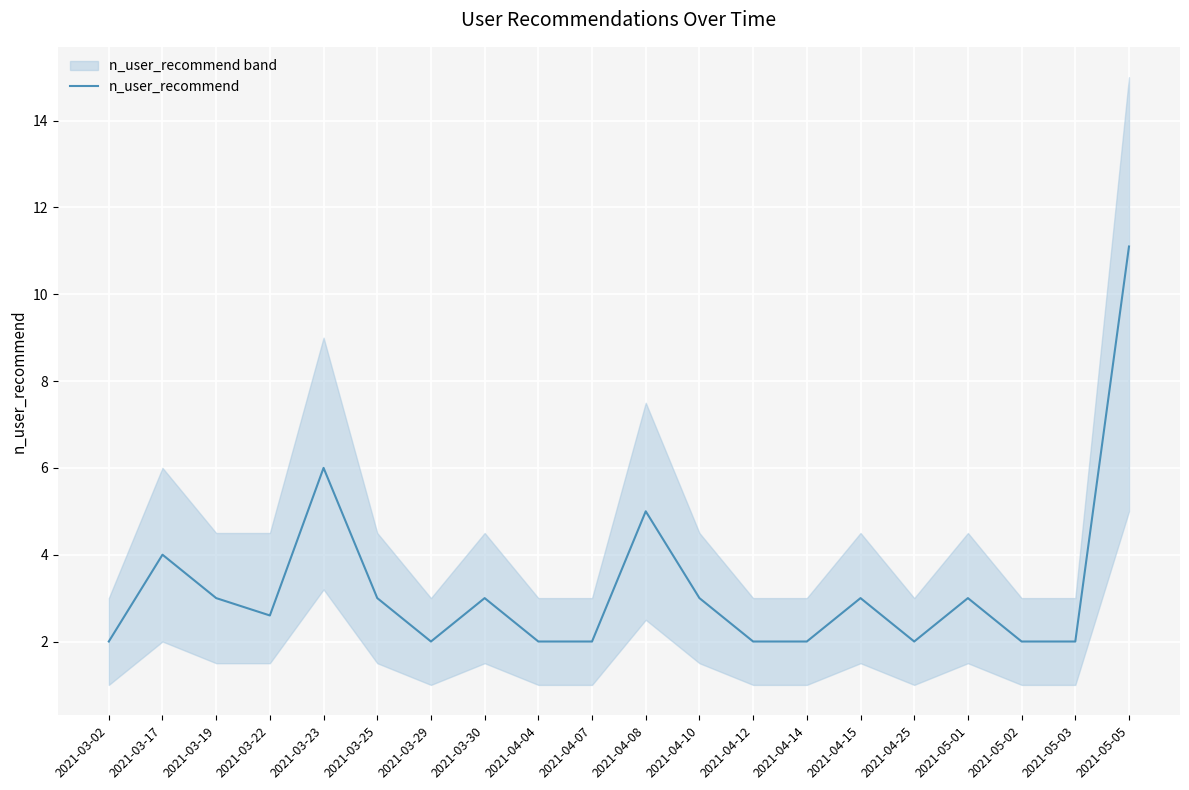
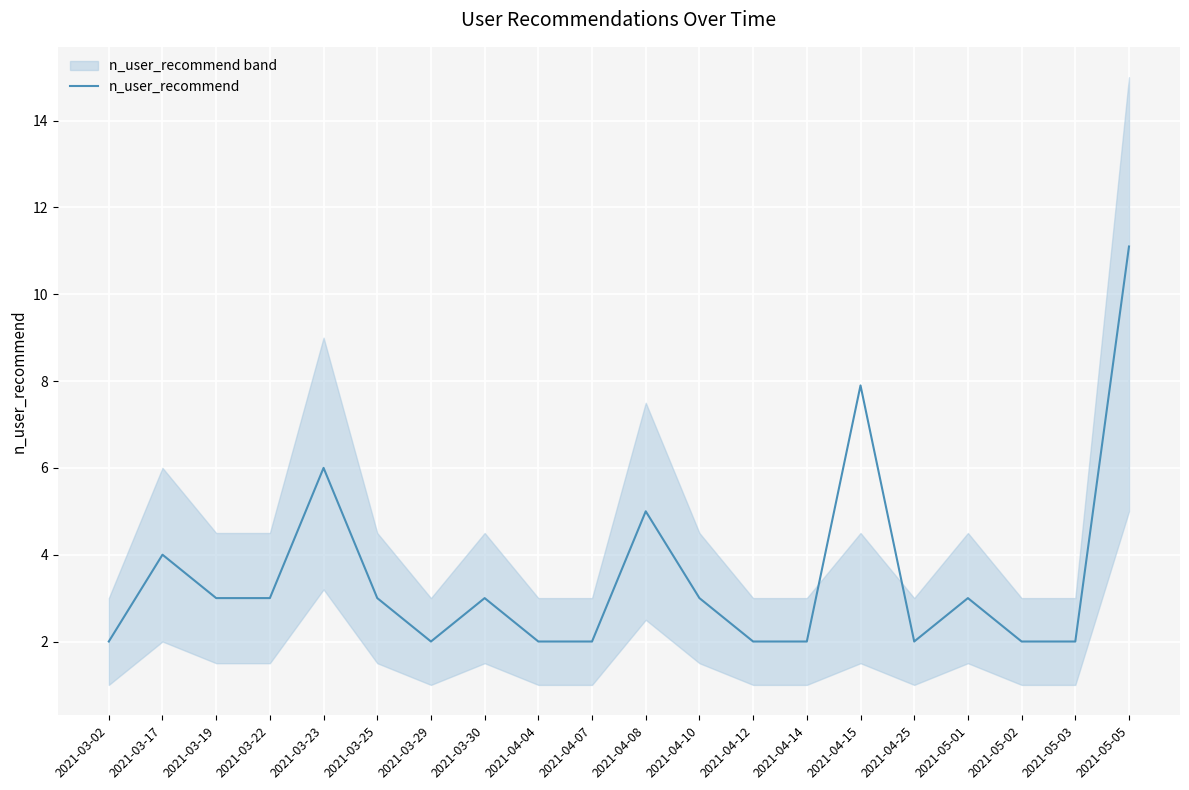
n_user_recommend, 2021-03-22: 2.6 -> 3.0
n_user_recommend, 2021-04-15: 3.0 -> 7.9
